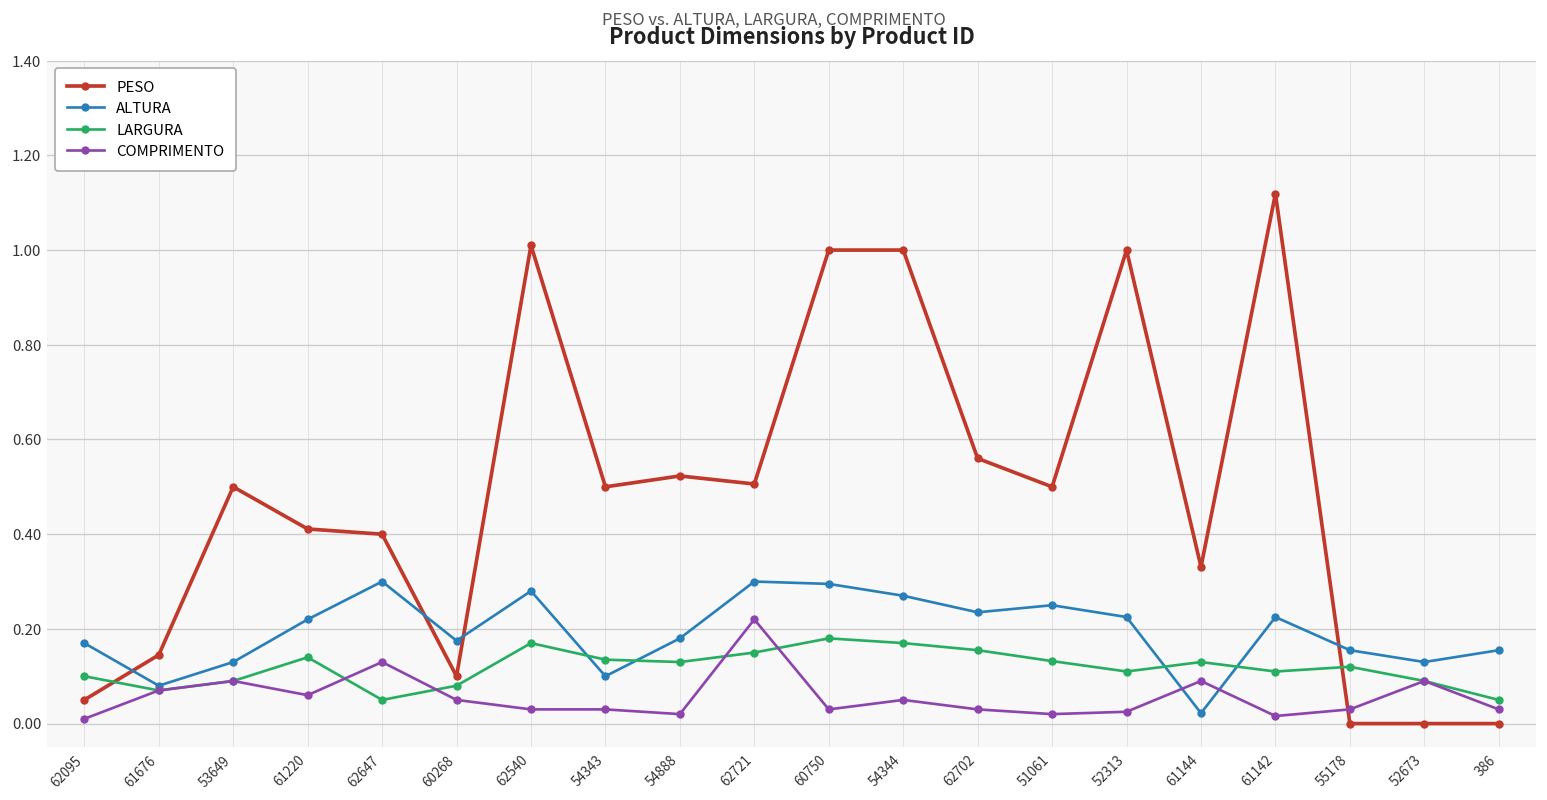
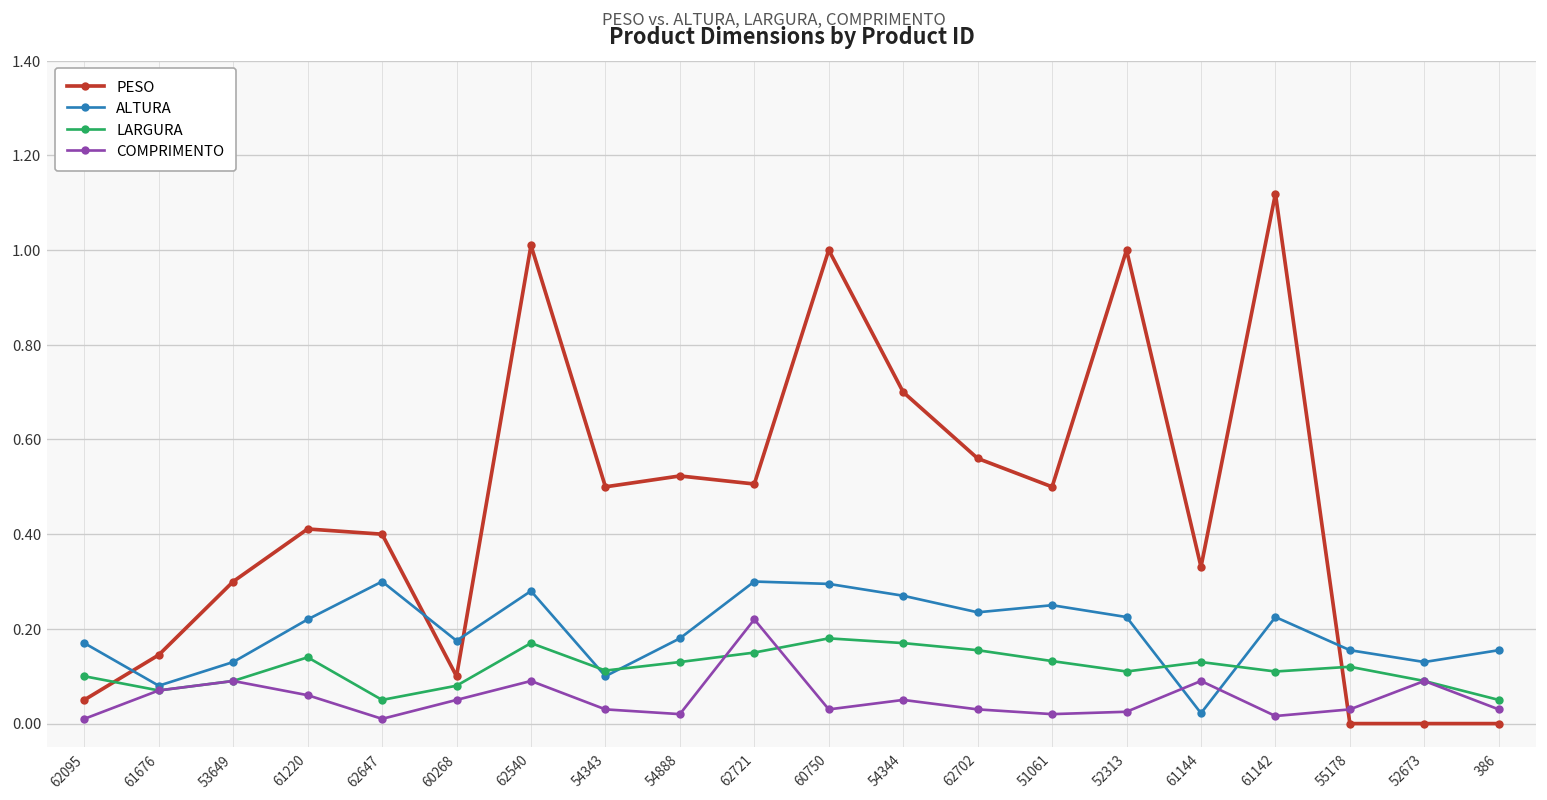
PESO, 53649: 0.5 -> 0.3
COMPRIMENTO, 62647: 0.13 -> 0.01
COMPRIMENTO, 62540: 0.03 -> 0.09
LARGURA, 54343: 0.14 -> 0.11
PESO, 54344: 1.0 -> 0.7
